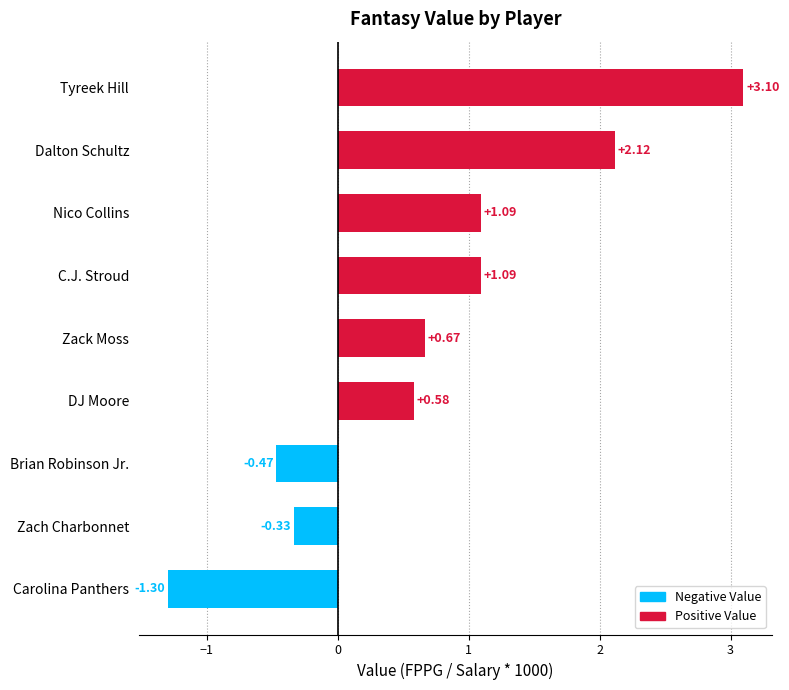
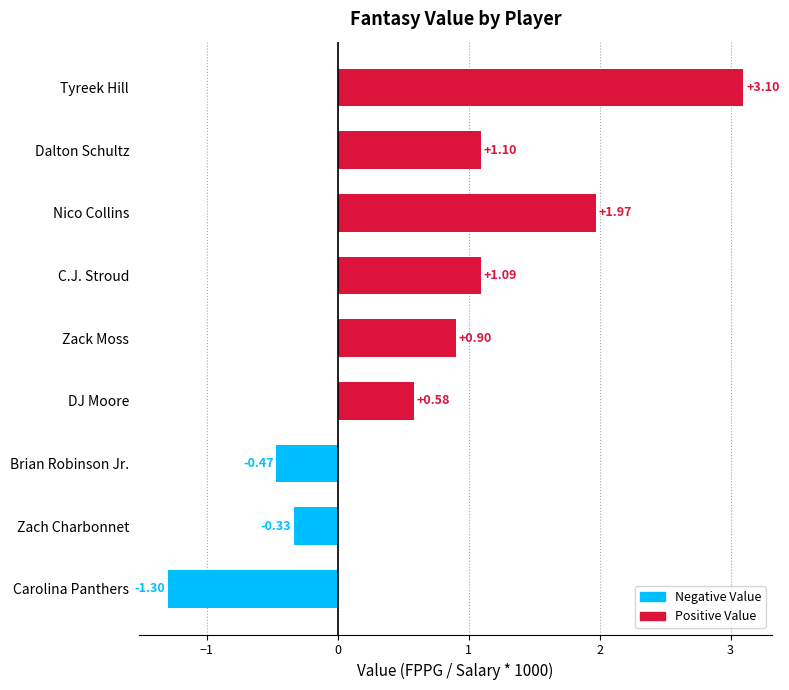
Dalton Schultz: +2.12 -> +1.10
Nico Collins: +1.09 -> +1.97
Zack Moss: +0.67 -> +0.90
